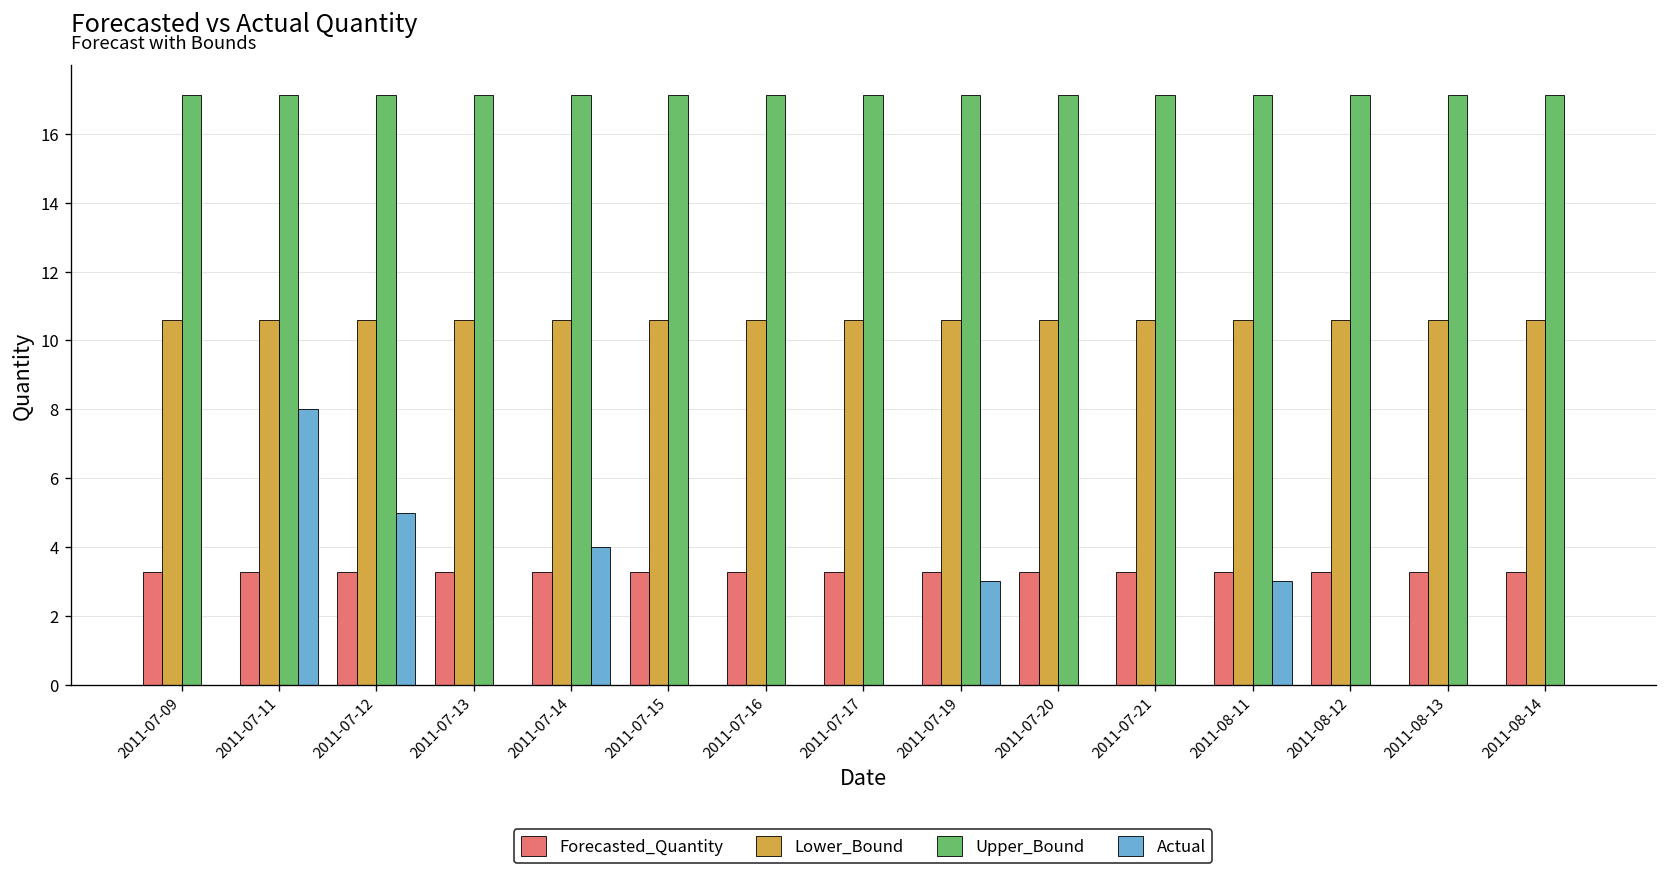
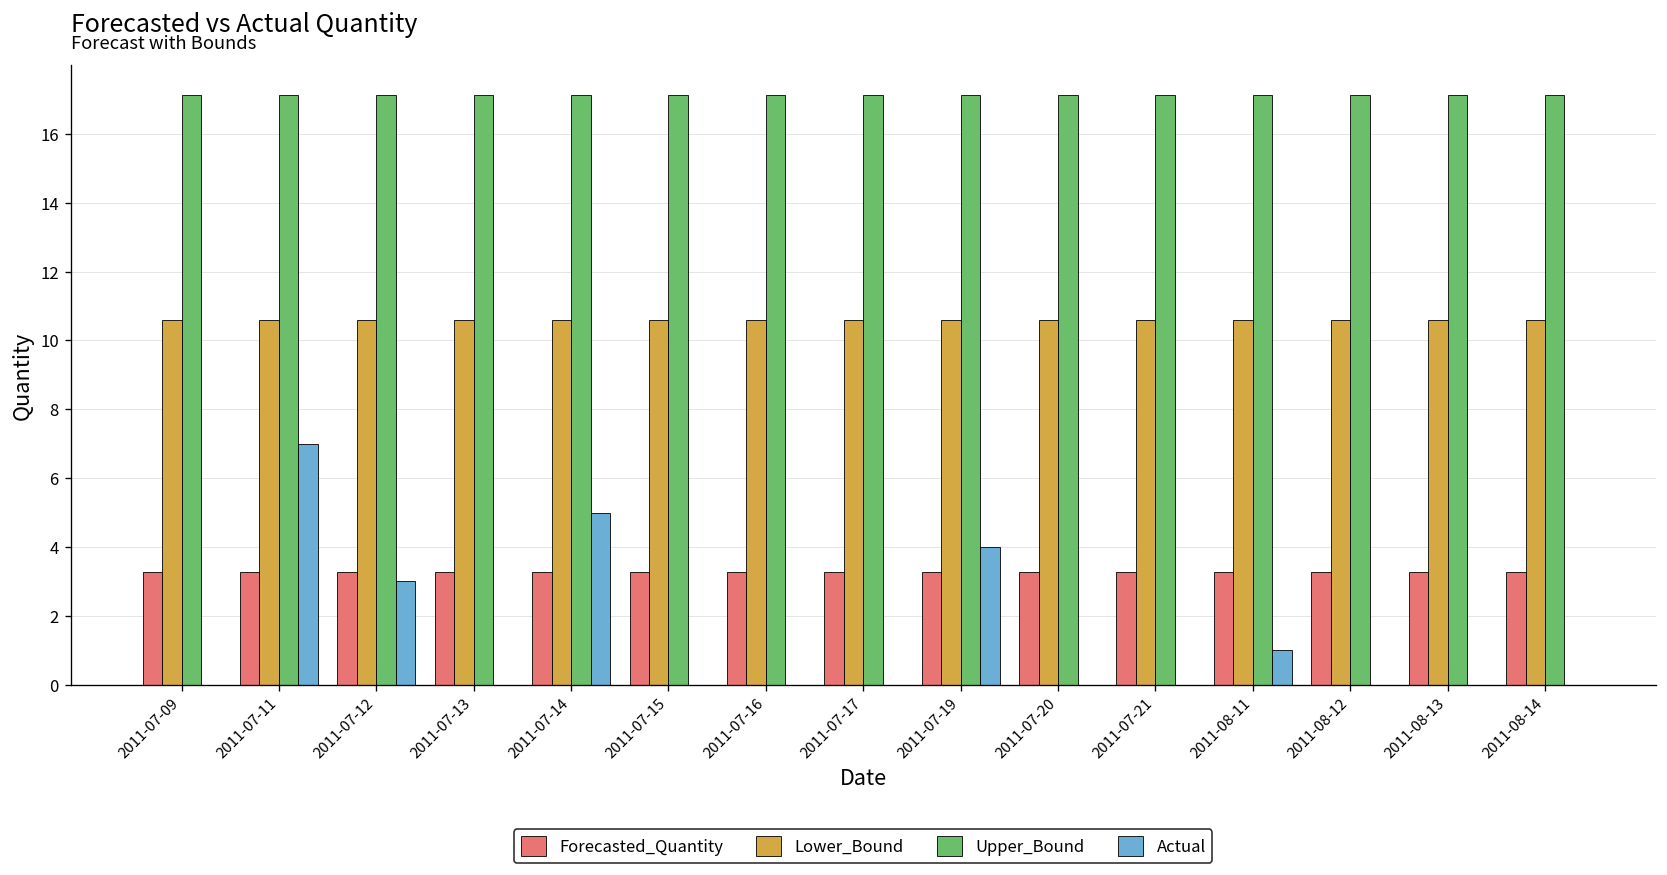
Actual, 2011-07-11: 8 -> 7
Actual, 2011-07-12: 5 -> 3
Actual, 2011-07-14: 4 -> 5
Actual, 2011-07-19: 3 -> 4
Actual, 2011-08-11: 3 -> 1
